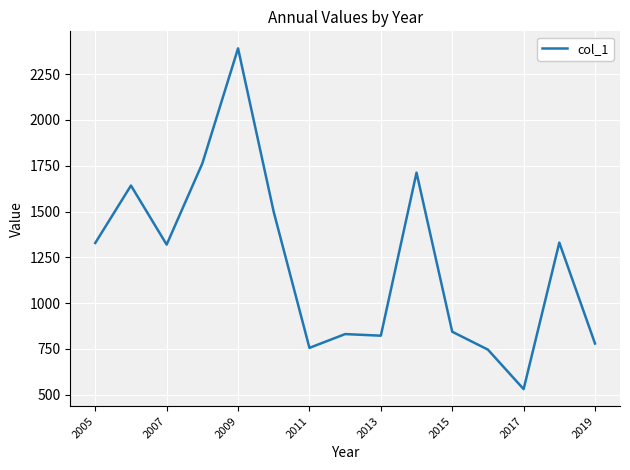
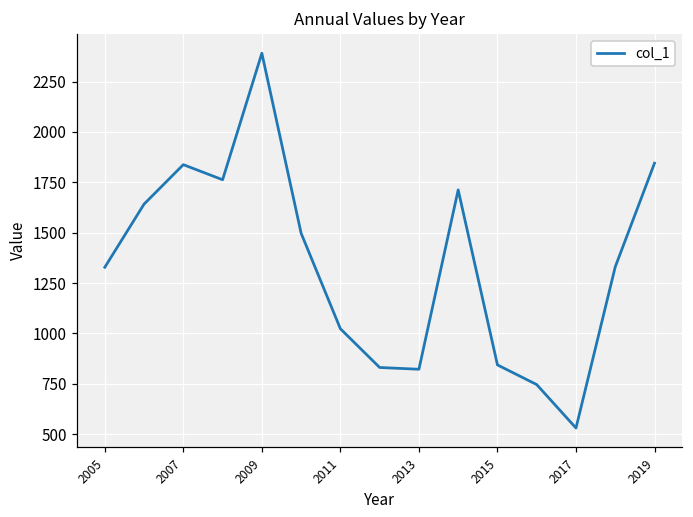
2007: 1320 -> 1840
2011: 760 -> 1020
2019: 780 -> 1850
